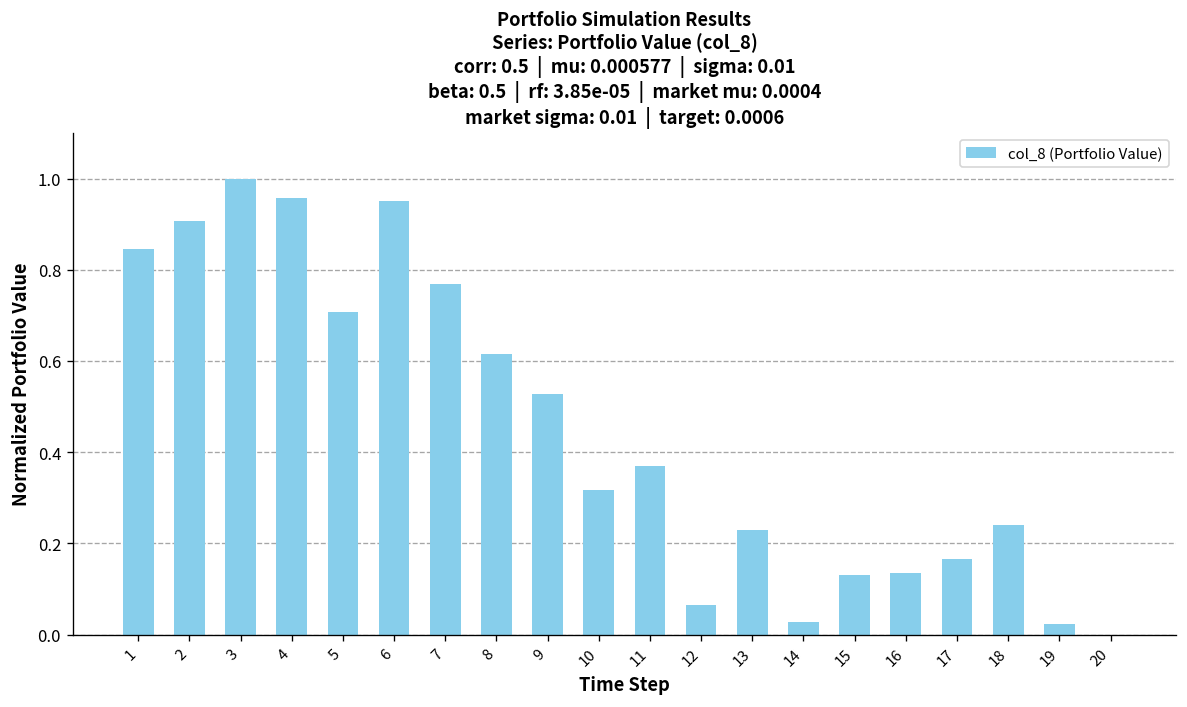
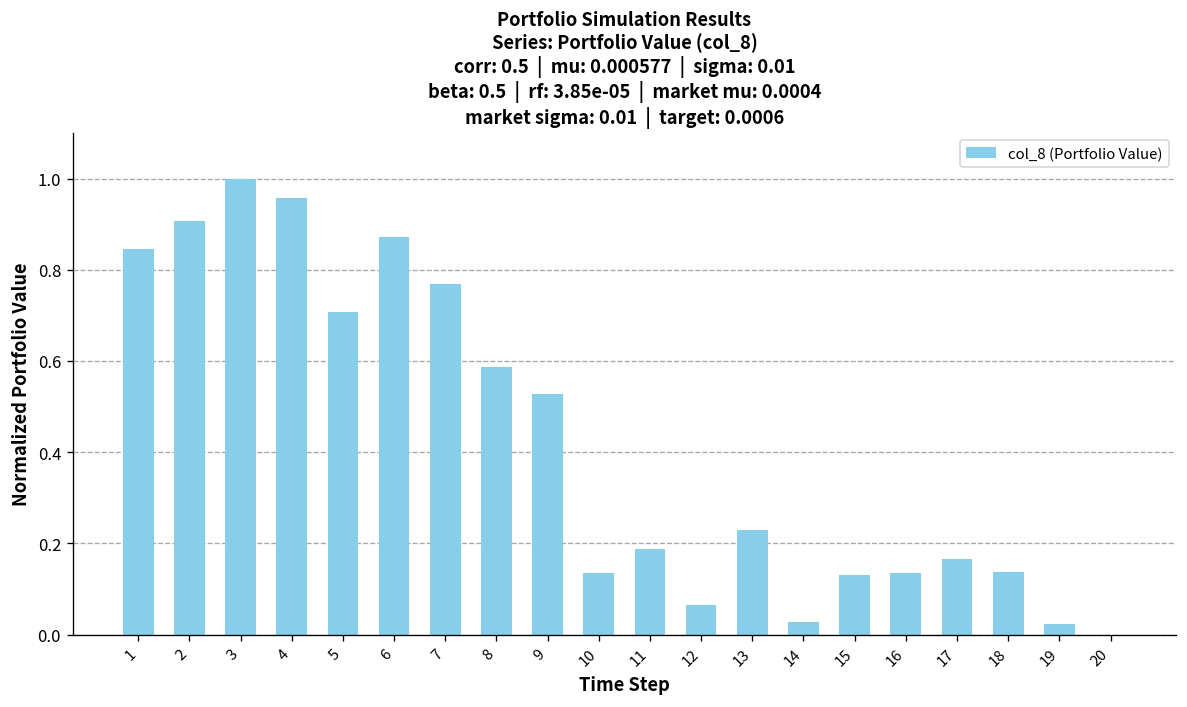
6: 0.95 -> 0.87
8: 0.62 -> 0.59
10: 0.32 -> 0.14
11: 0.37 -> 0.19
18: 0.24 -> 0.14
